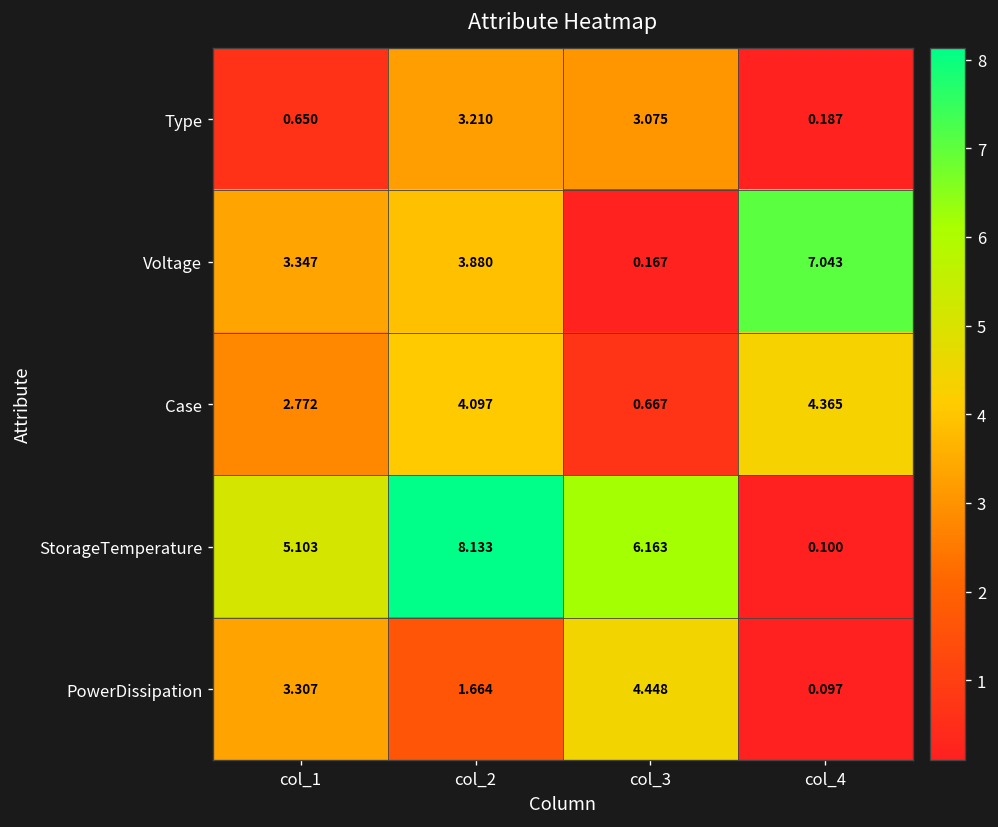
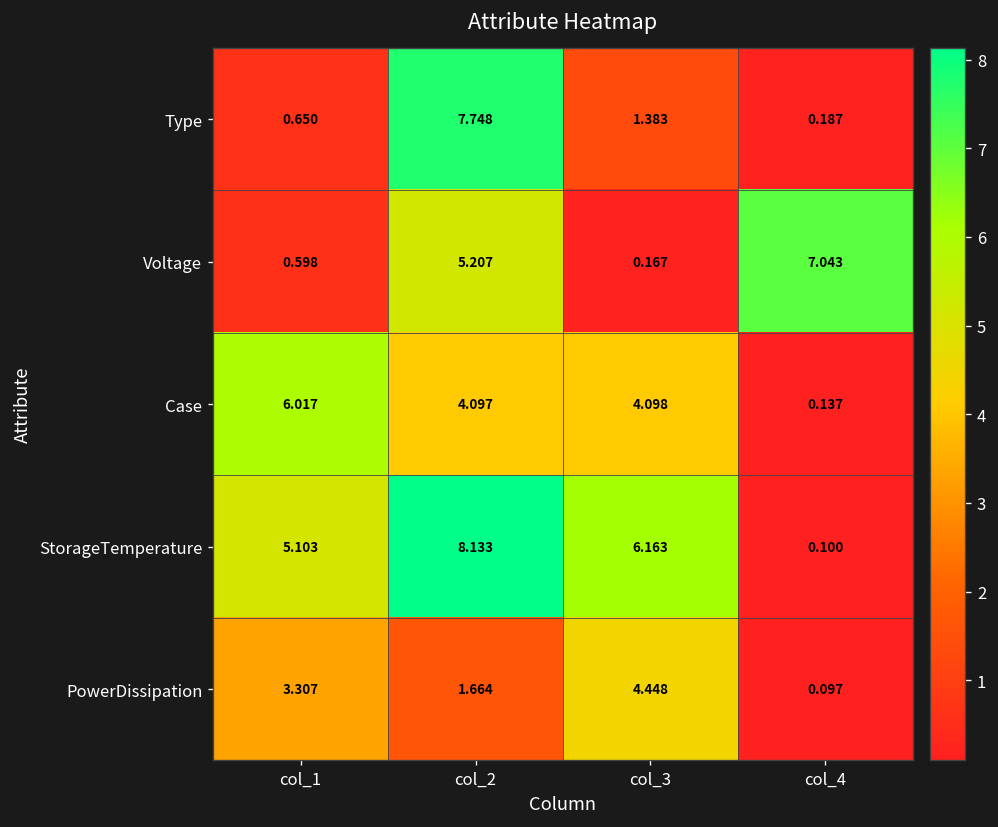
Type, col_2: 3.210 -> 7.748
Type, col_3: 3.075 -> 1.383
Voltage, col_1: 3.347 -> 0.598
Voltage, col_2: 3.880 -> 5.207
Case, col_1: 2.772 -> 6.017
Case, col_3: 0.667 -> 4.098
Case, col_4: 4.365 -> 0.137
